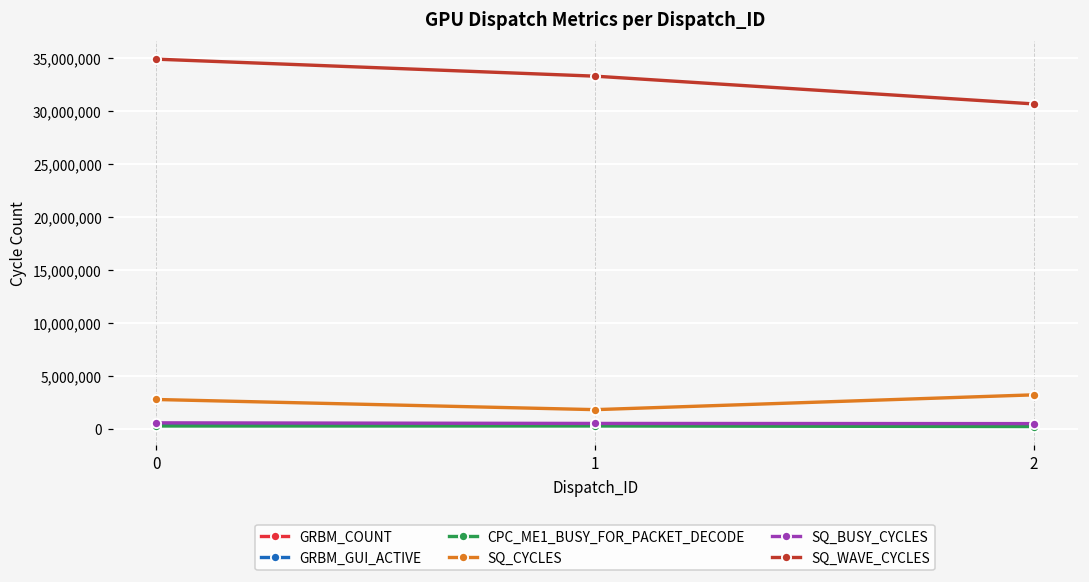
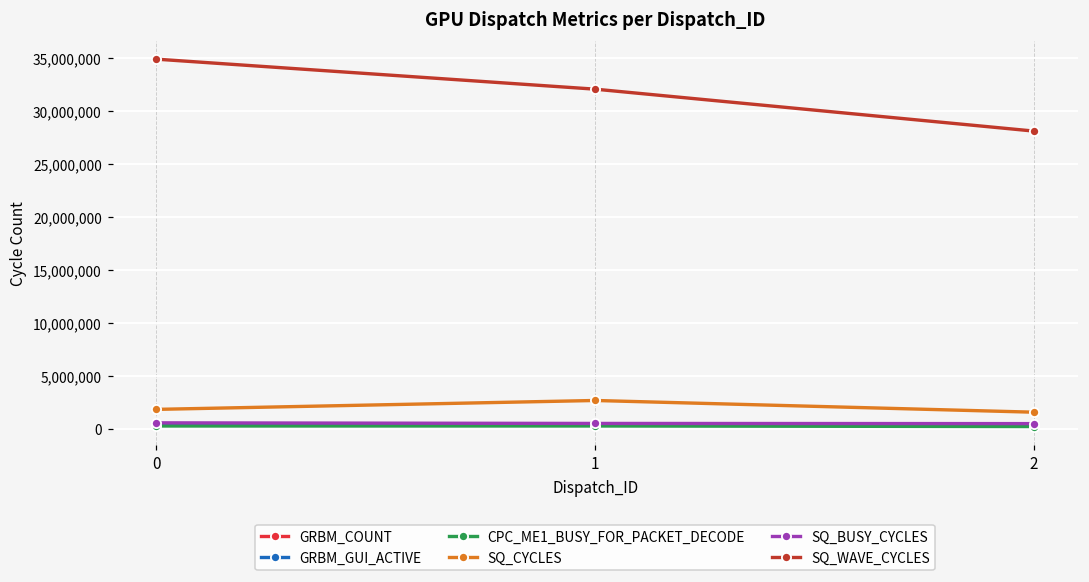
SQ_CYCLES, 0: 3,000,000 -> 2,000,000
SQ_CYCLES, 1: 2,000,000 -> 3,000,000
SQ_WAVE_CYCLES, 1: 33,000,000 -> 32,000,000
SQ_CYCLES, 2: 3,000,000 -> 2,000,000
SQ_WAVE_CYCLES, 2: 31,000,000 -> 28,000,000
